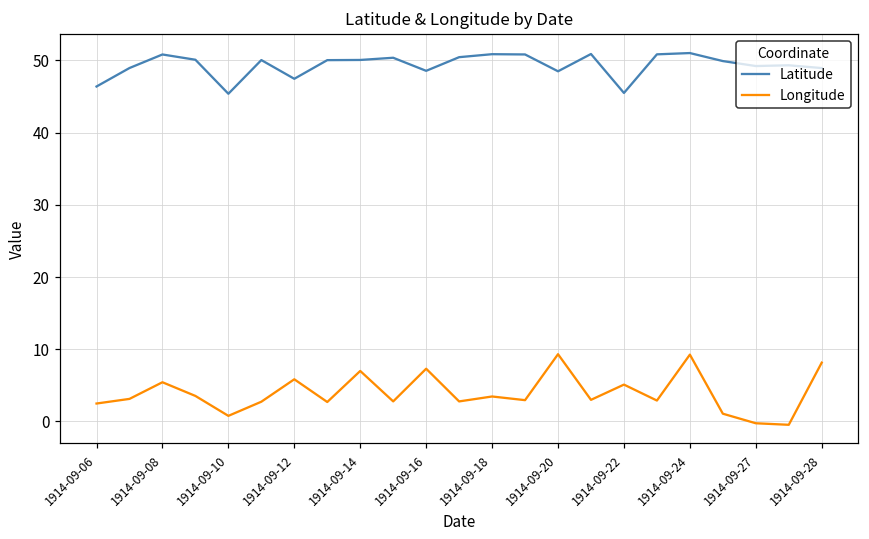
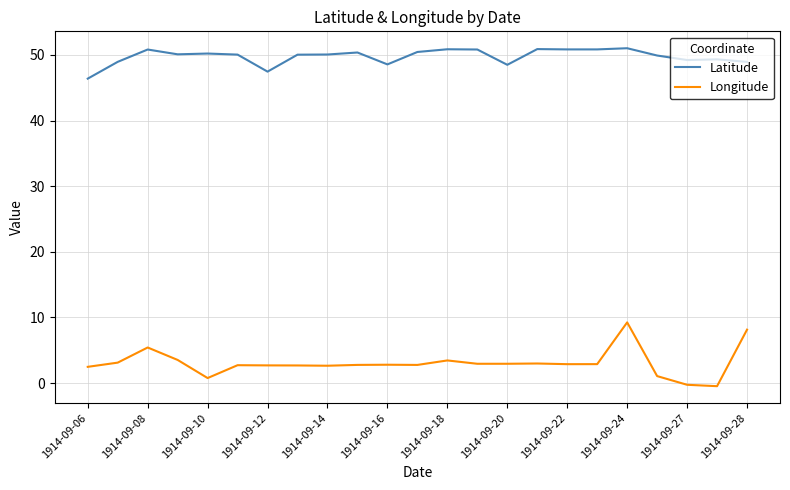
Latitude, 1914-09-10: 45 -> 50
Longitude, 1914-09-12: 6 -> 3
Longitude, 1914-09-14: 7 -> 3
Longitude, 1914-09-16: 7 -> 3
Longitude, 1914-09-20: 9 -> 3
Latitude, 1914-09-22: 46 -> 51
Longitude, 1914-09-22: 5 -> 3
